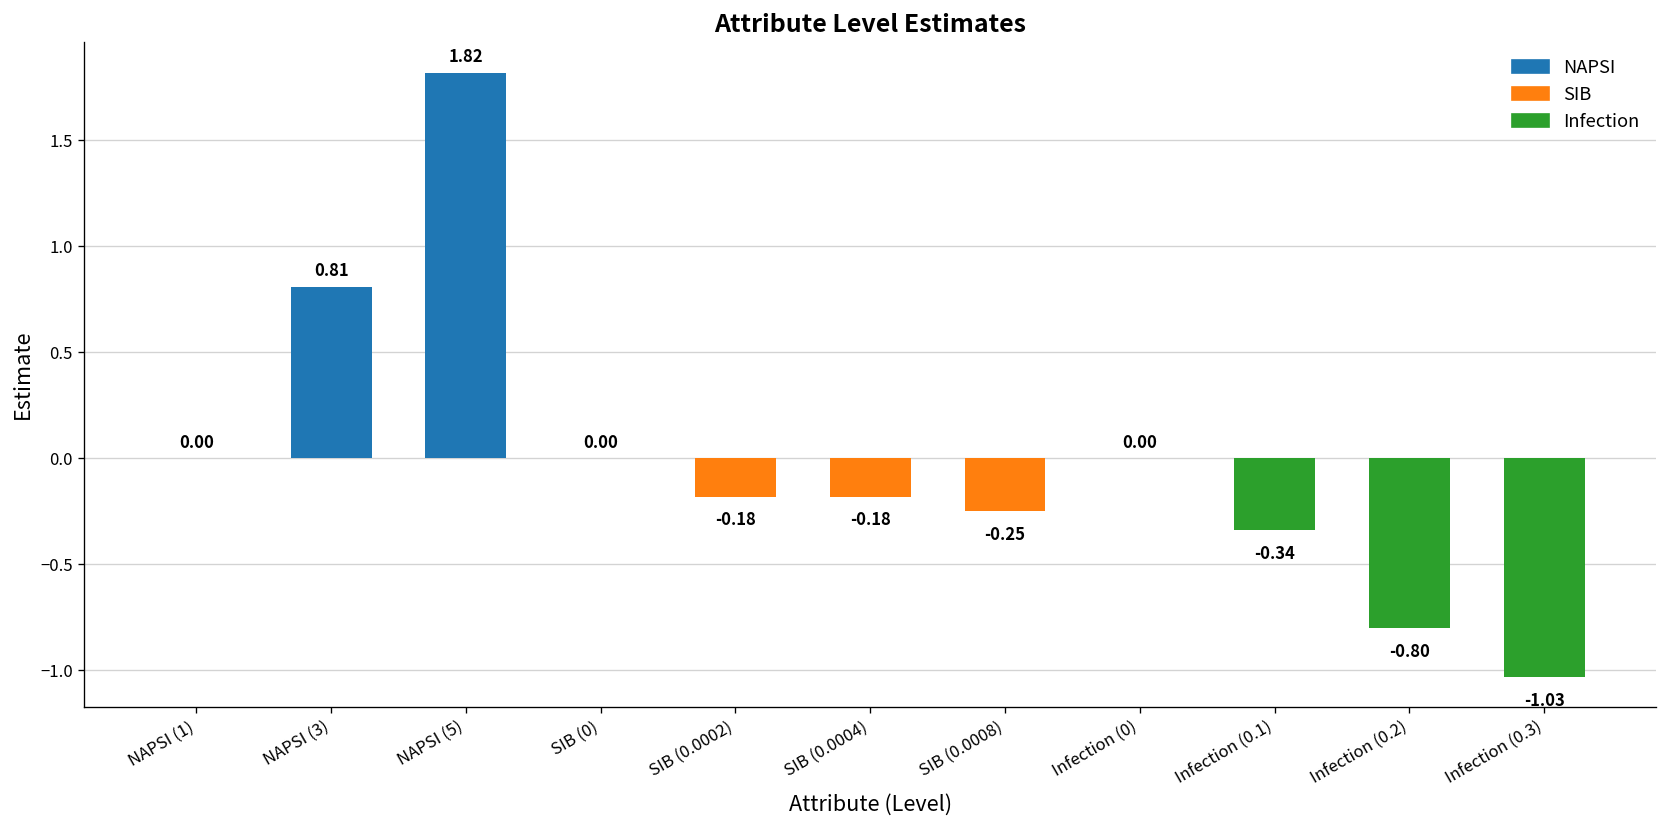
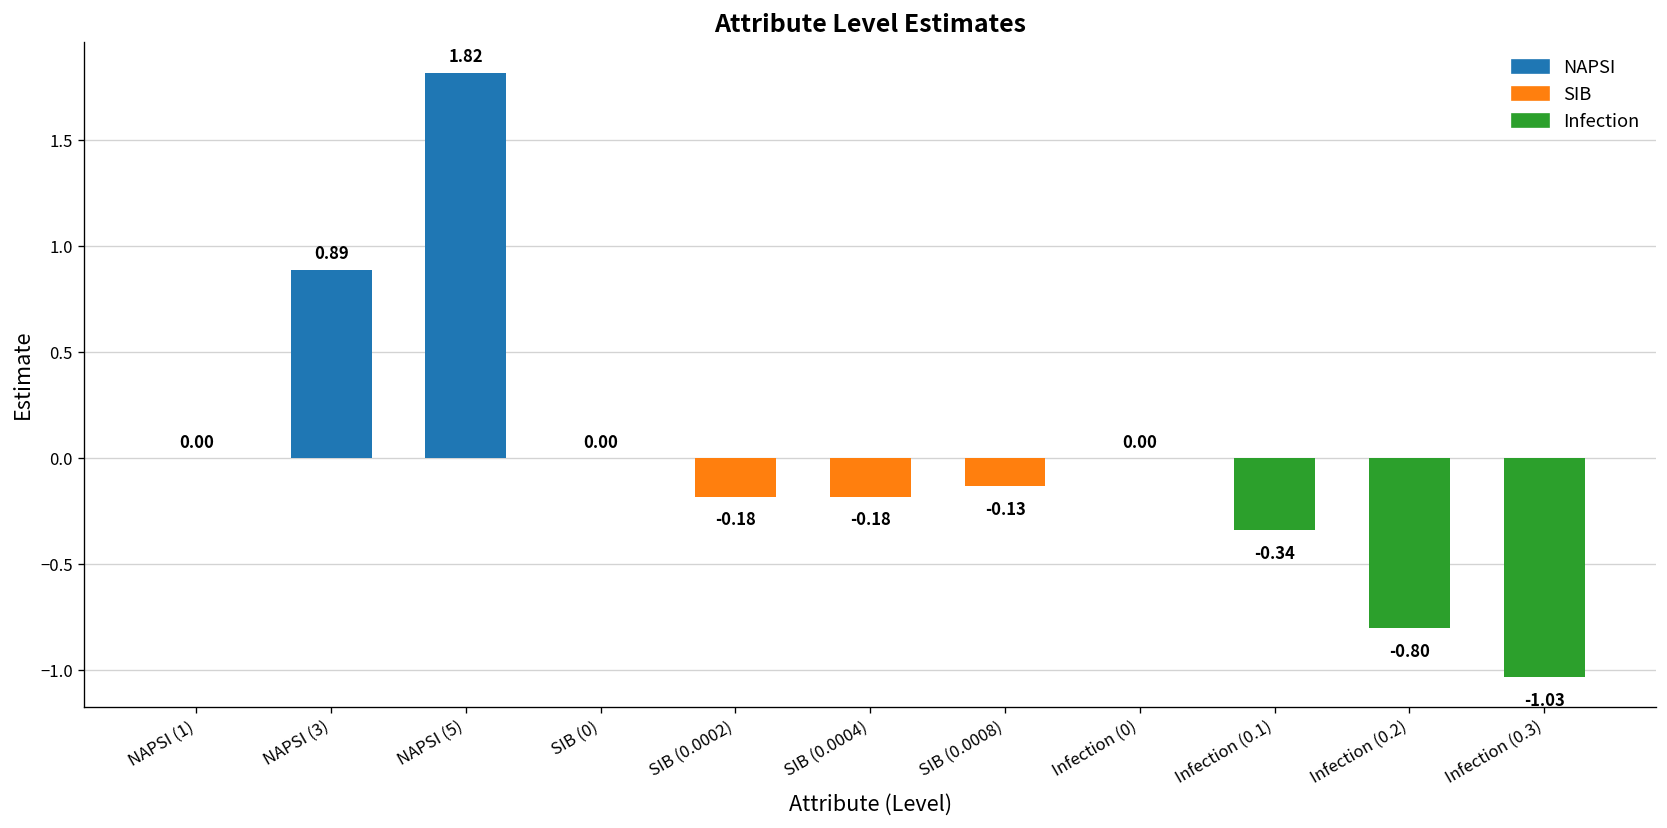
NAPSI (3): 0.81 -> 0.89
SIB (0.0008): -0.25 -> -0.13
